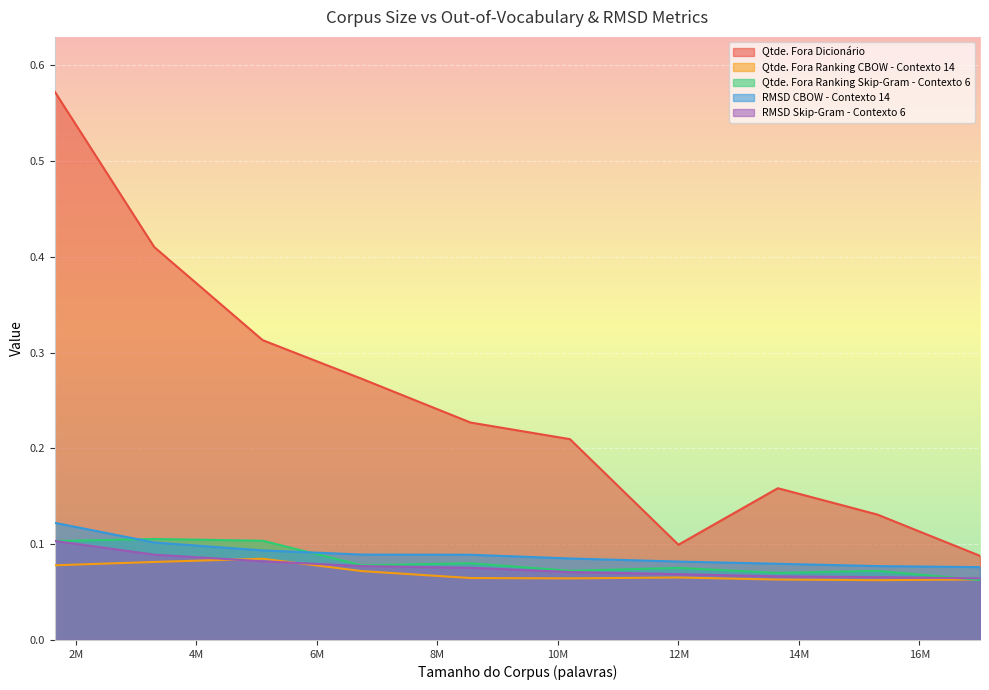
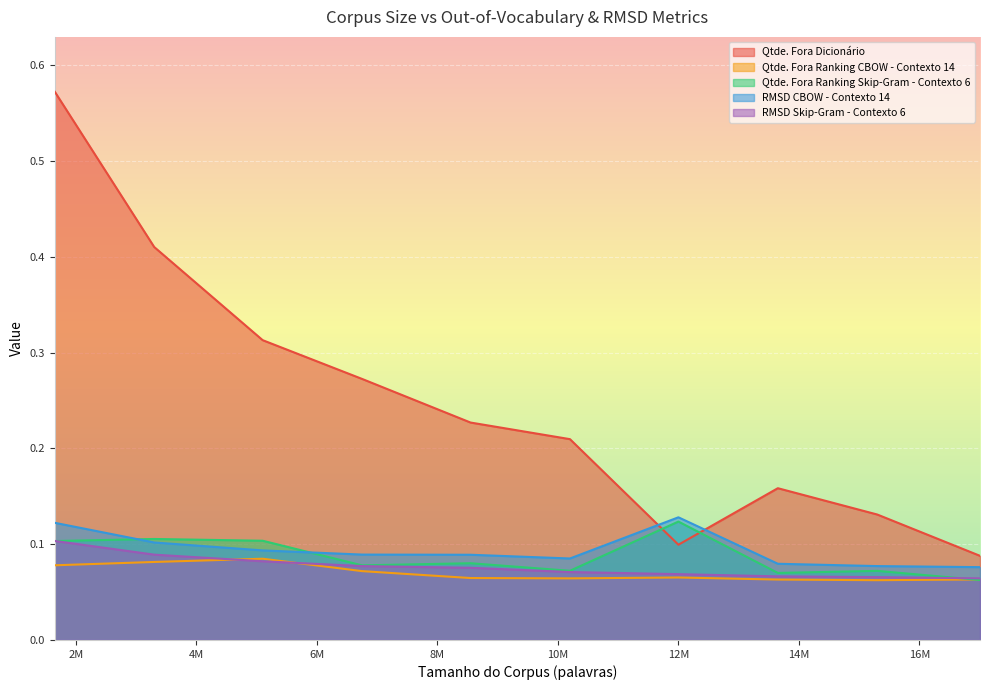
Qtde. Fora Ranking Skip-Gram - Contexto 6, 12M: 0.08 -> 0.12
RMSD CBOW - Contexto 14, 12M: 0.08 -> 0.13
